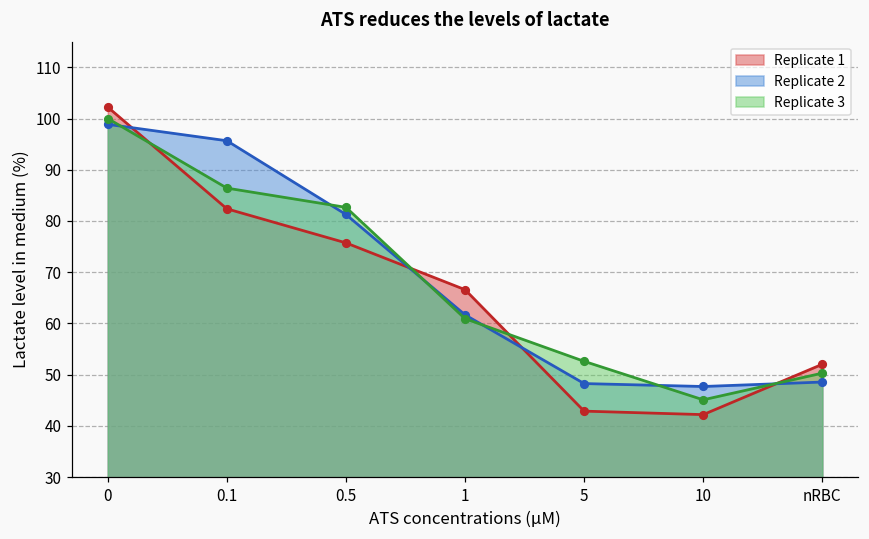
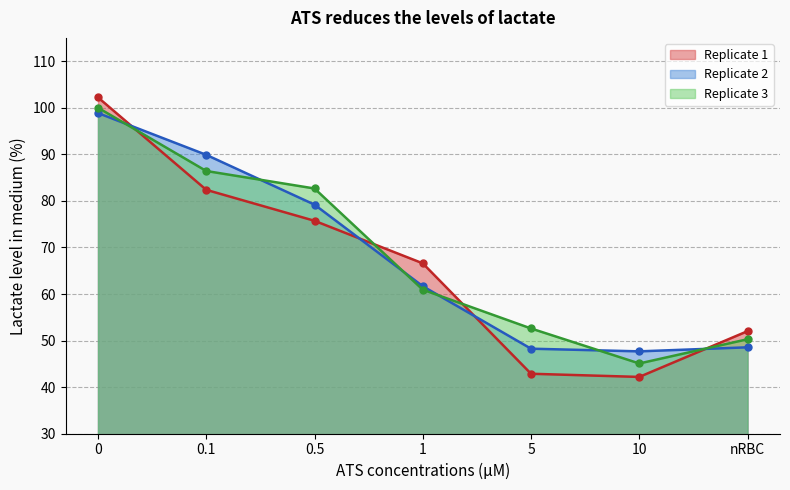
Replicate 2, 0.1: 96 -> 90
Replicate 2, 0.5: 81 -> 79
